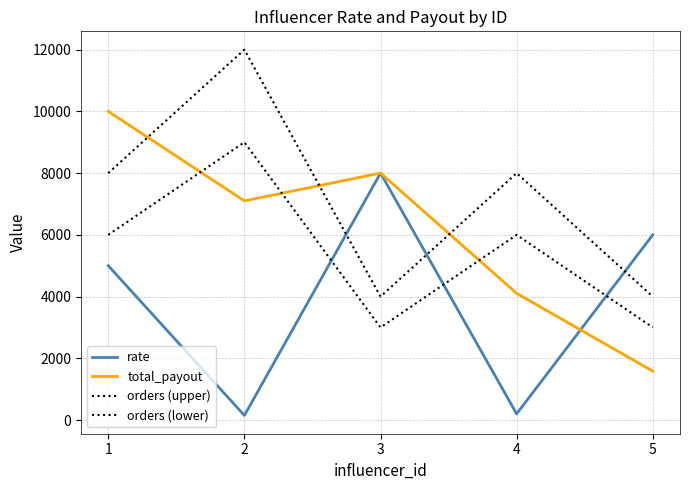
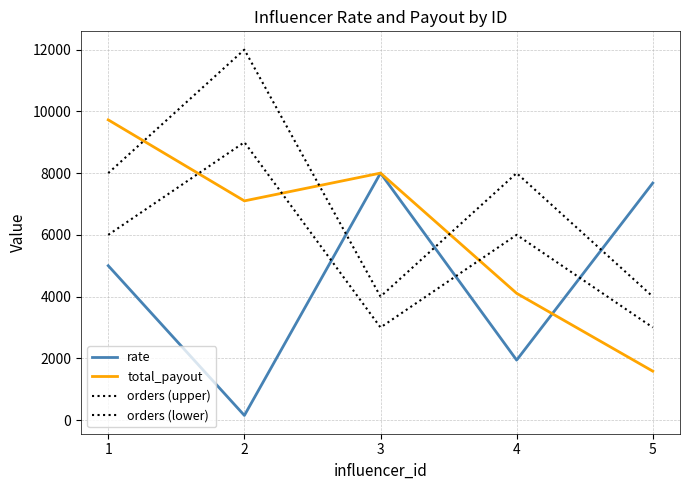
total_payout, 1: 10000 -> 9700
rate, 4: 200 -> 1900
rate, 5: 6000 -> 7700
